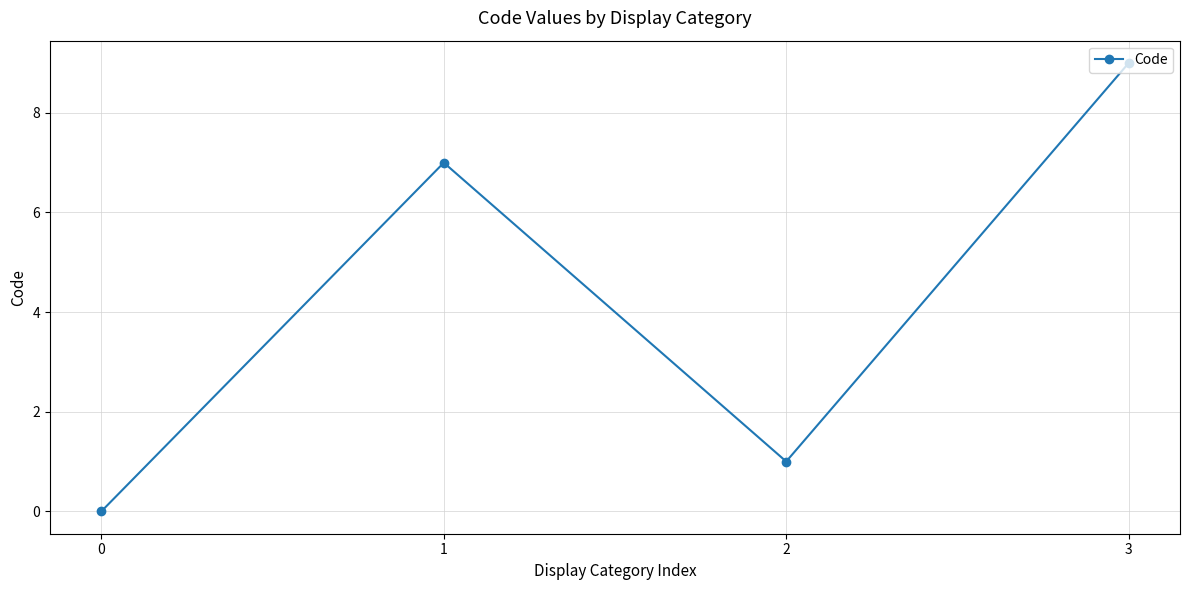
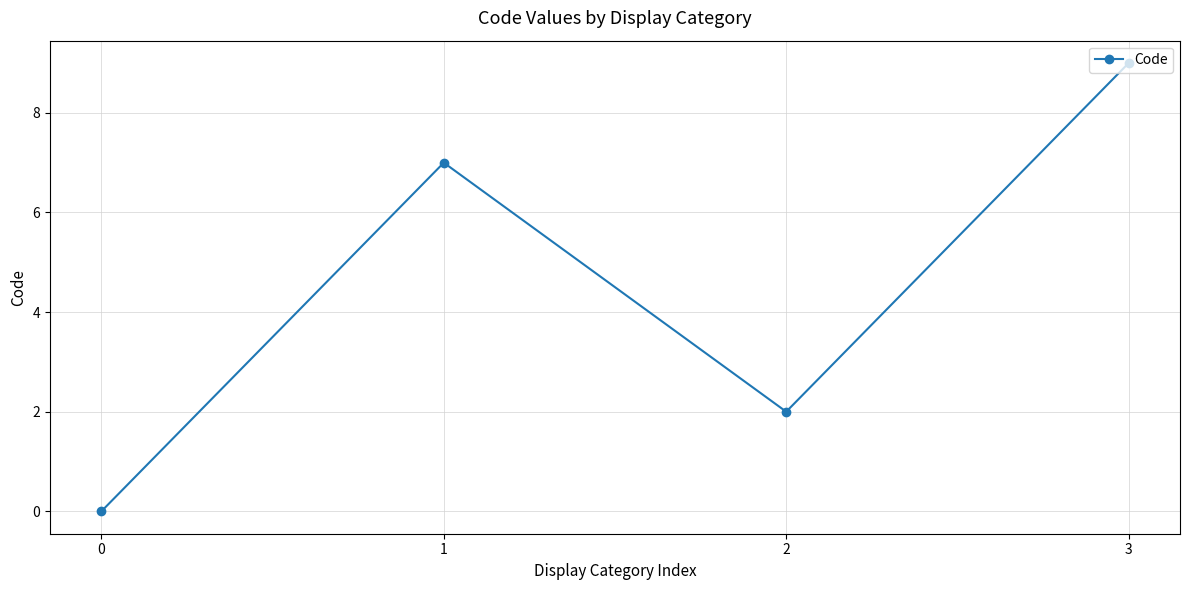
2: 1 -> 2
